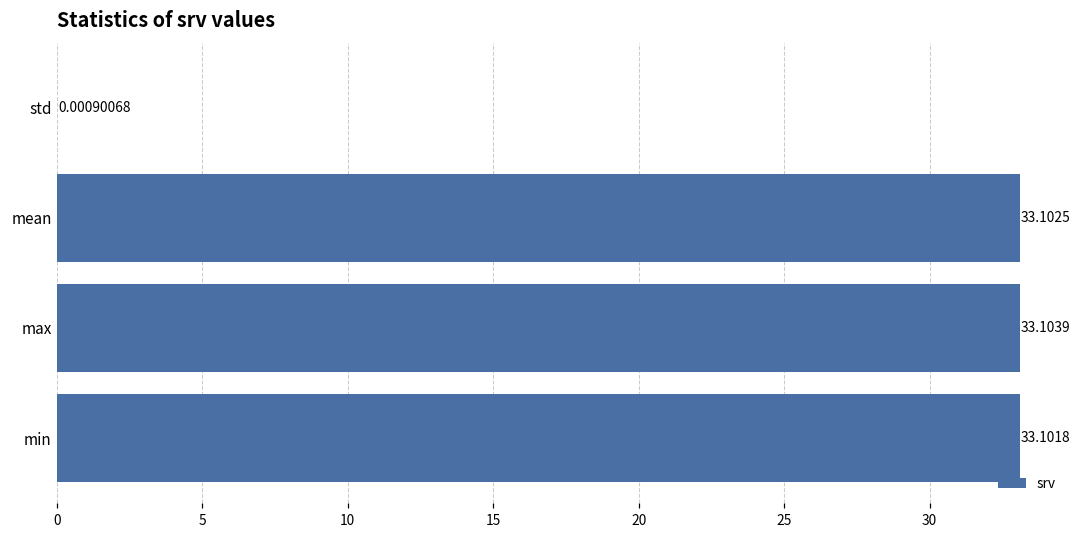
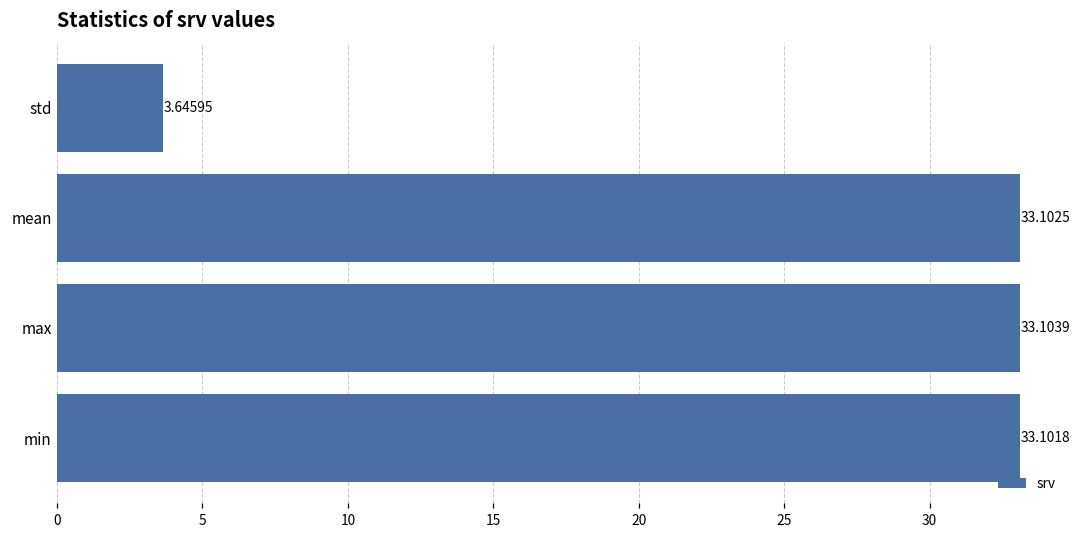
std: 0.00090068 -> 3.64595
